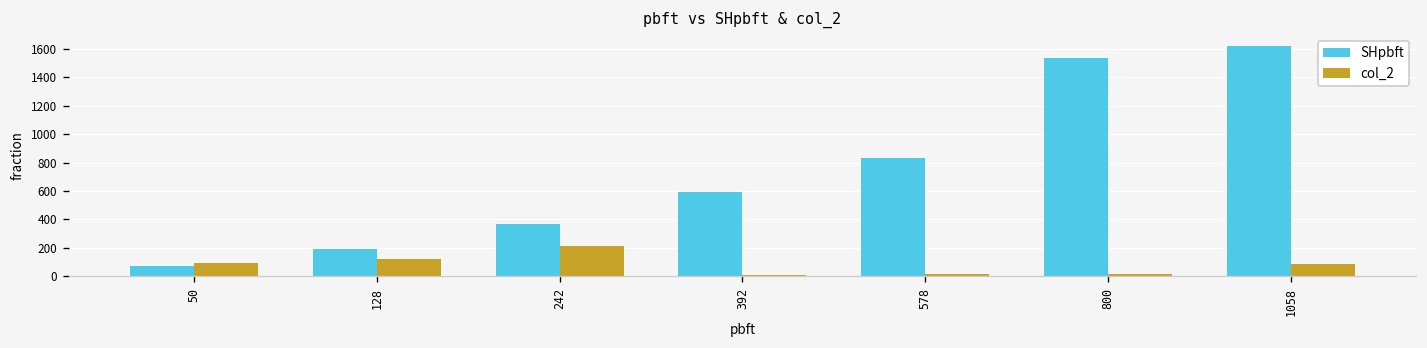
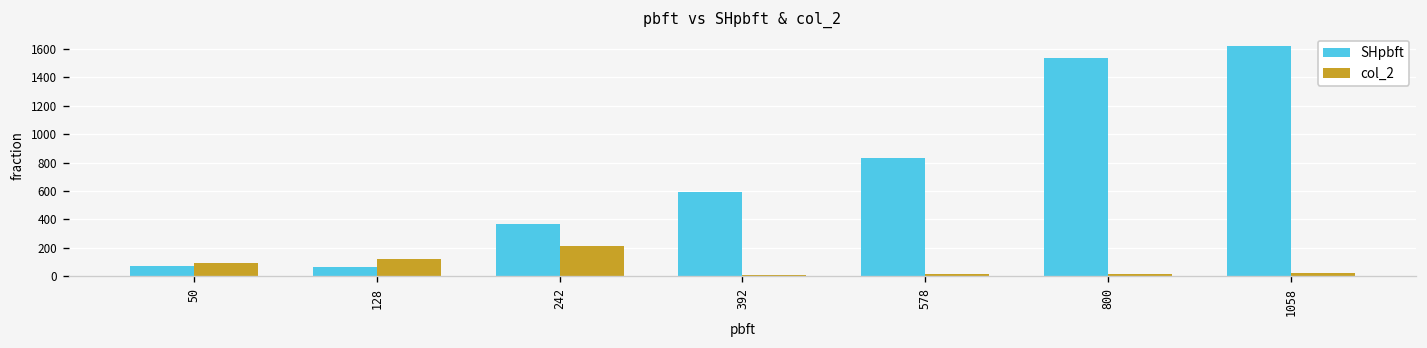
SHpbft, 128: 190 -> 60
col_2, 1058: 90 -> 20
